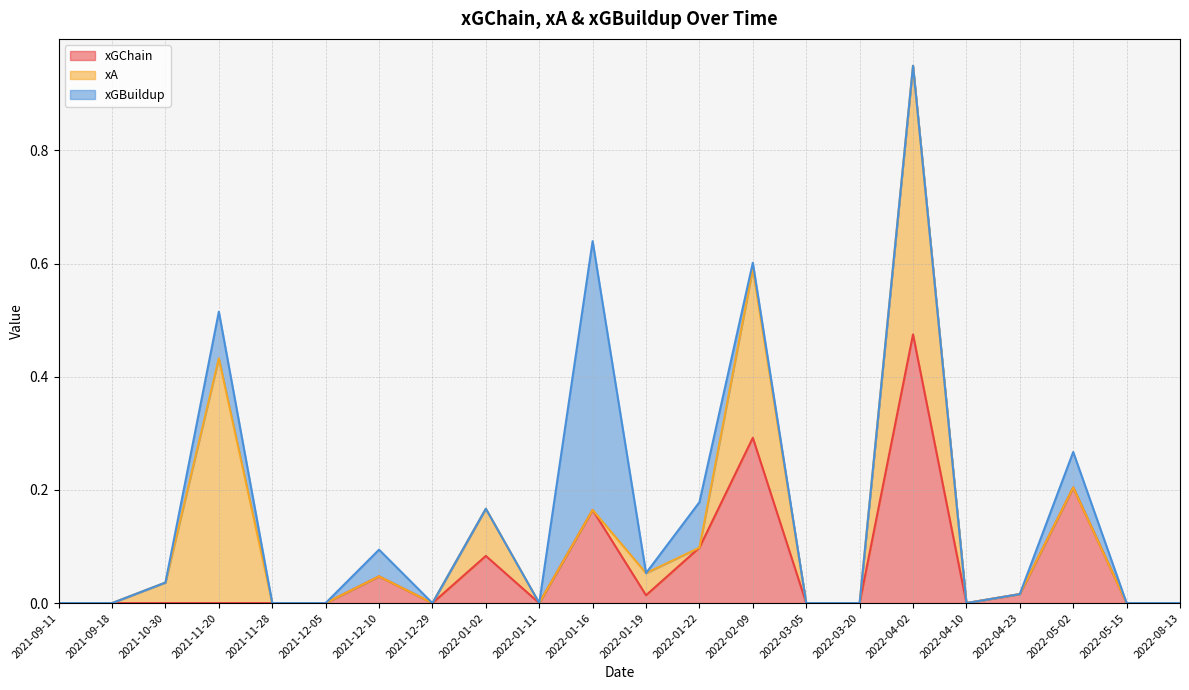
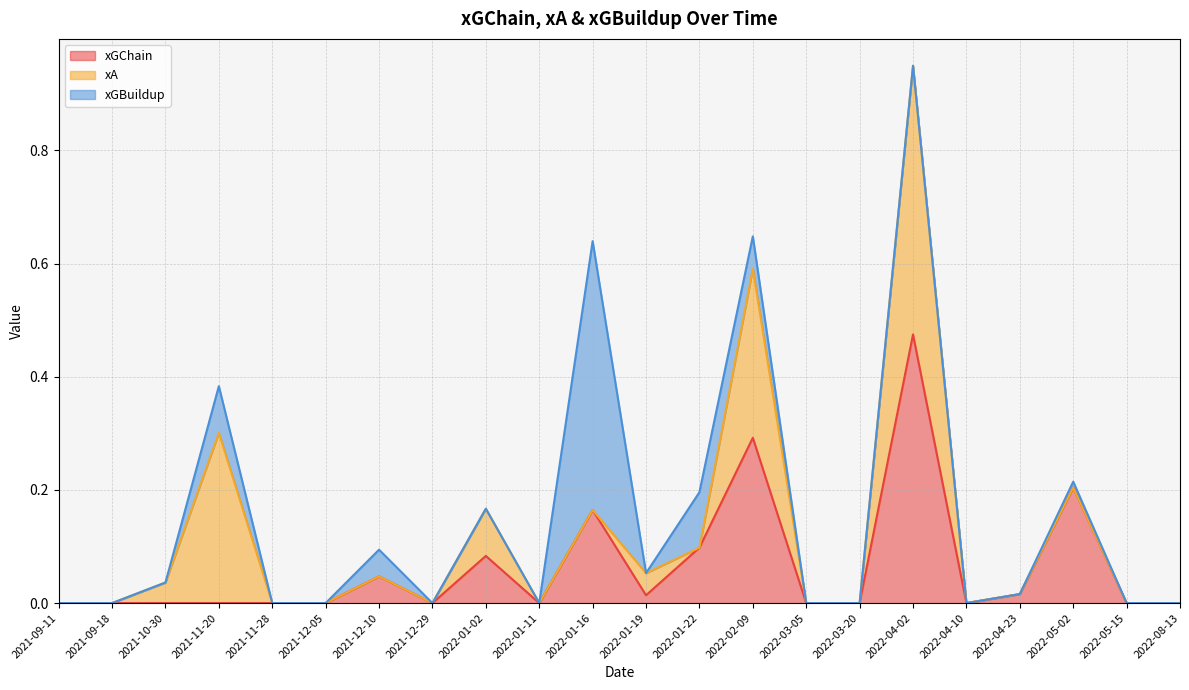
xA, 2021-11-20: 0.43 -> 0.30
xGBuildup, 2022-01-22: 0.08 -> 0.10
xGBuildup, 2022-02-09: 0.01 -> 0.06
xGBuildup, 2022-05-02: 0.06 -> 0.01
